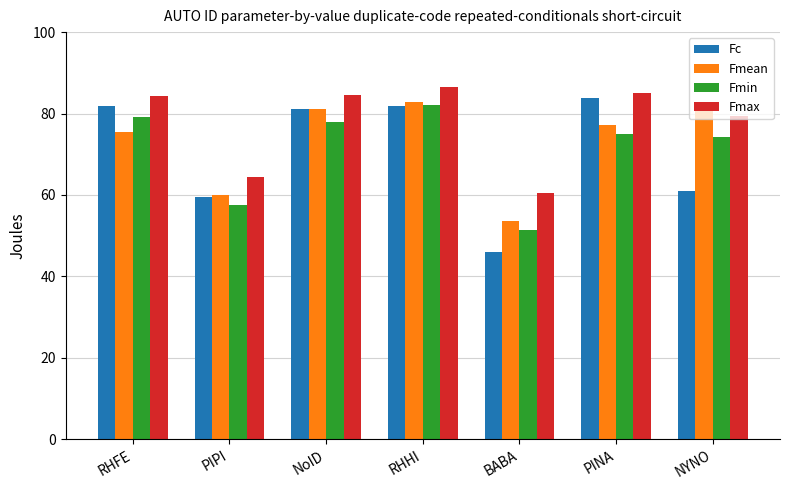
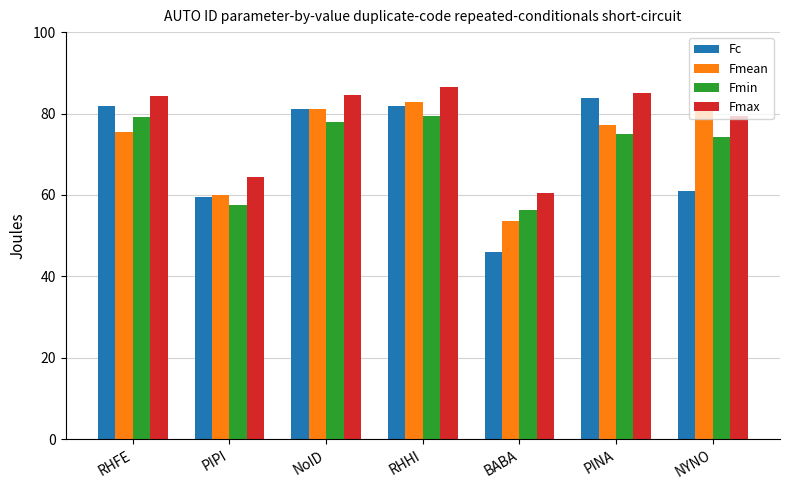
Fmin, RHHI: 82 -> 79
Fmin, BABA: 51 -> 56
